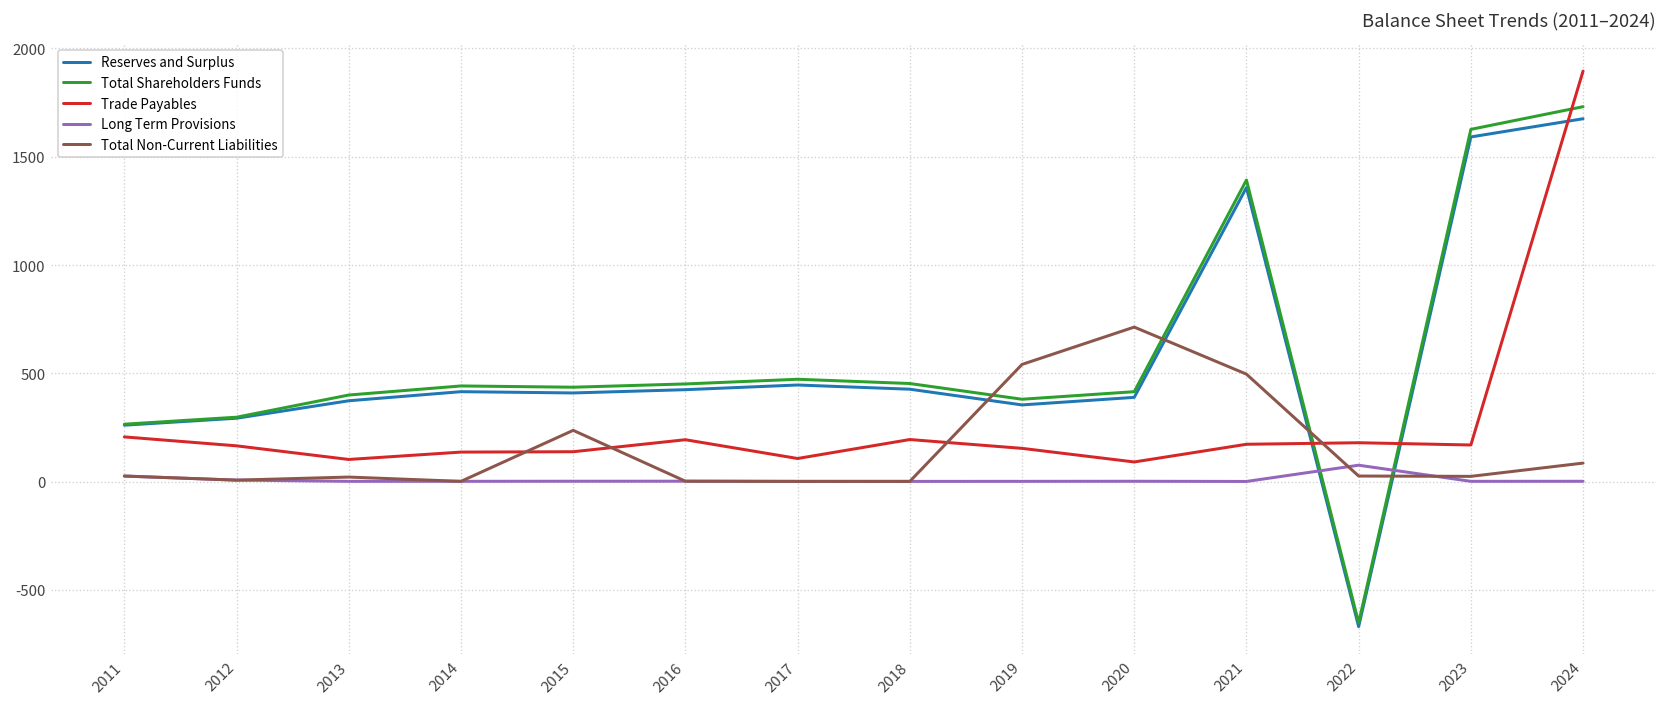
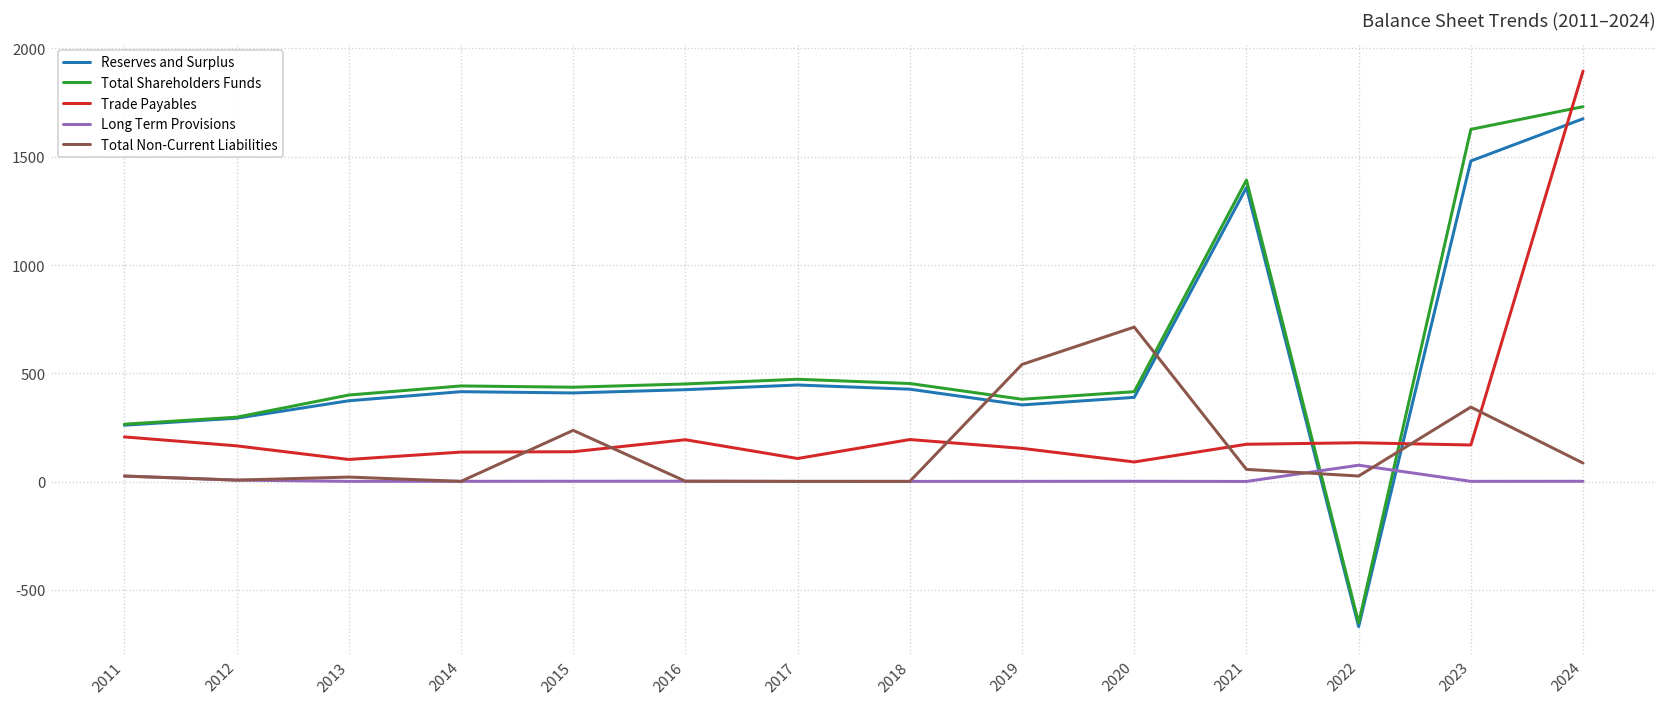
Total Non-Current Liabilities, 2021: 500 -> 60
Reserves and Surplus, 2023: 1590 -> 1480
Total Non-Current Liabilities, 2023: 20 -> 340
